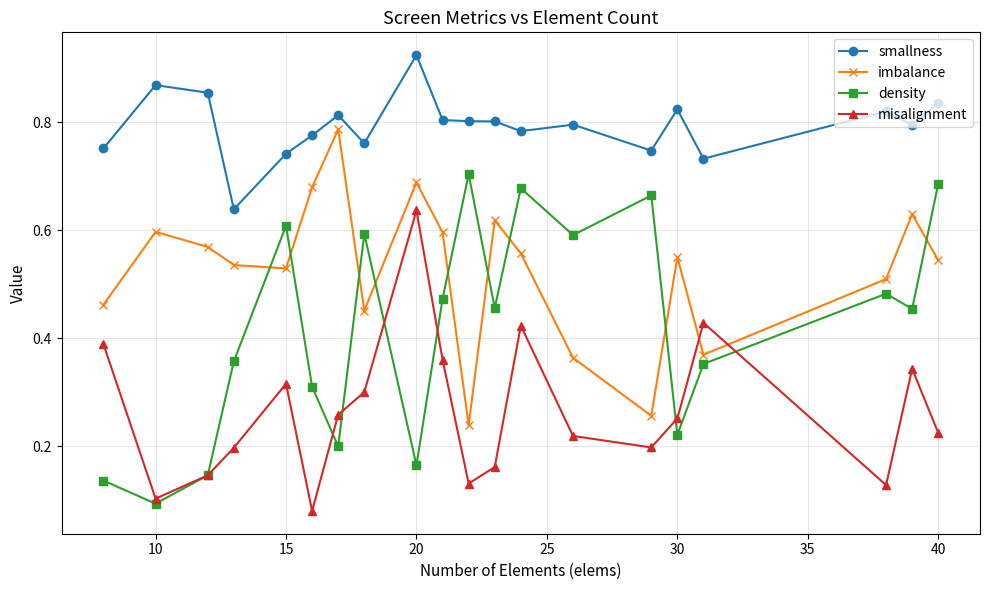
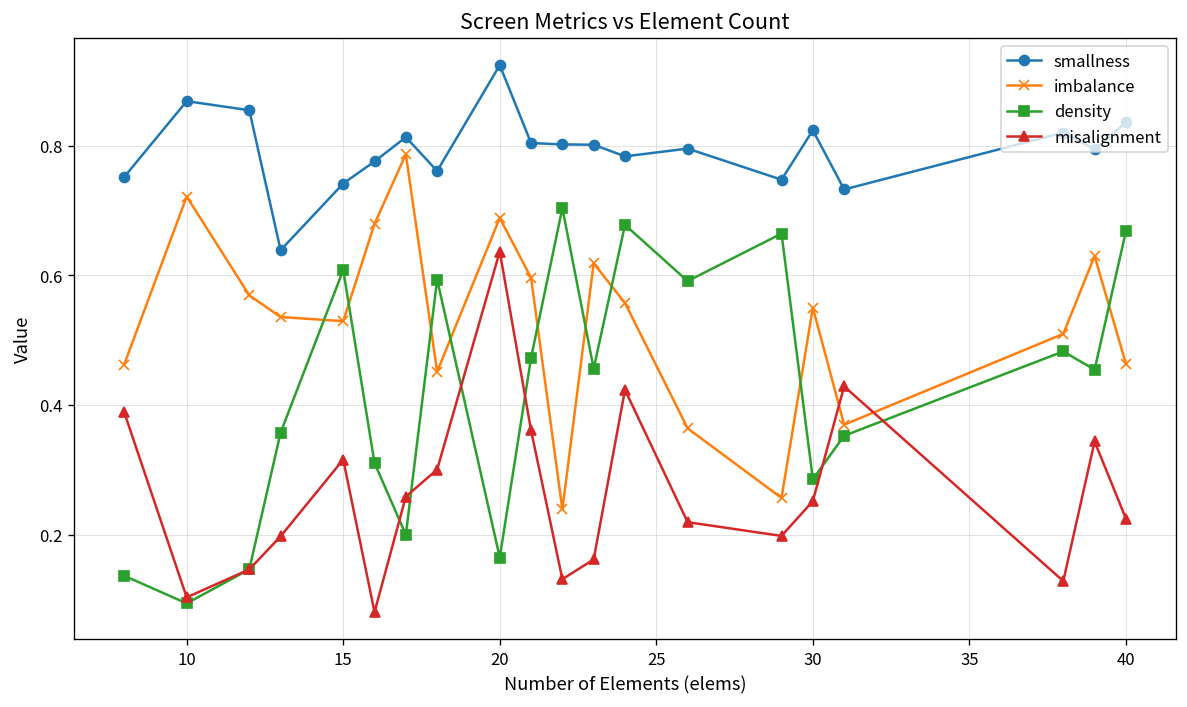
imbalance, 10: 0.60 -> 0.72
density, 30: 0.22 -> 0.29
imbalance, 40: 0.54 -> 0.46
density, 40: 0.69 -> 0.67
